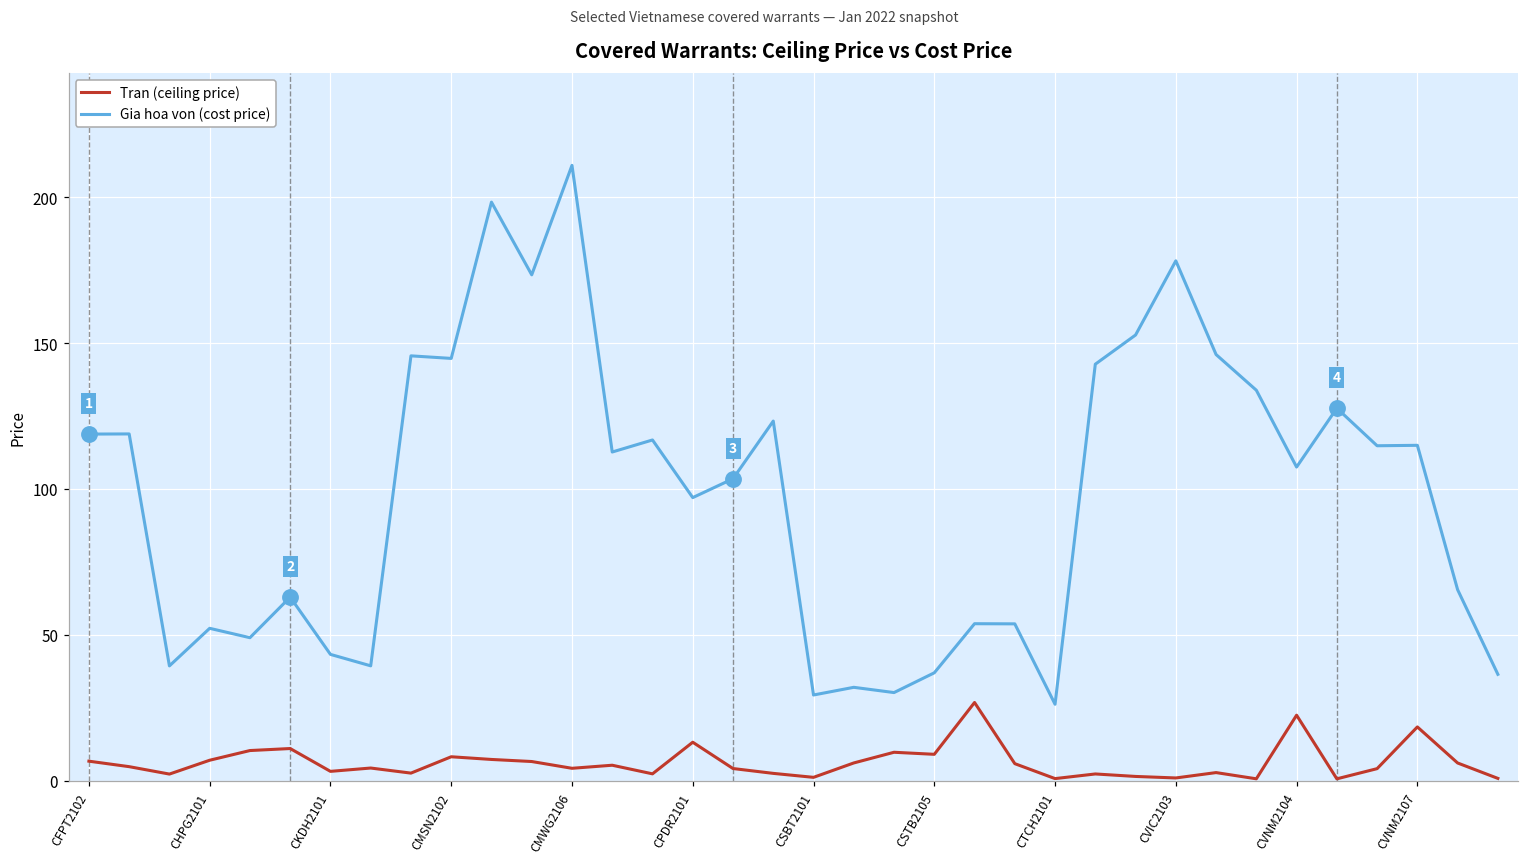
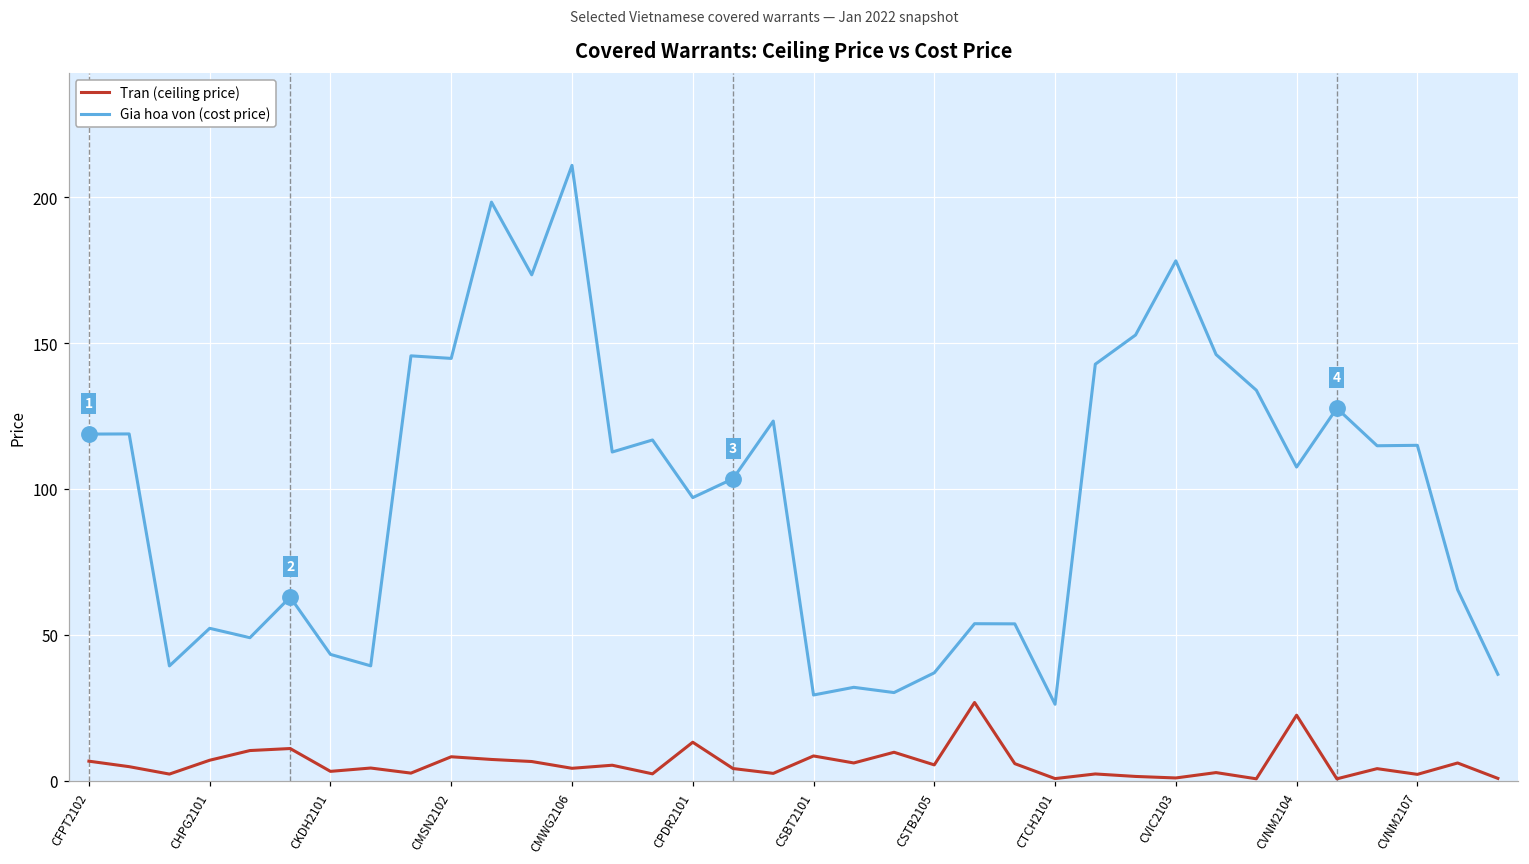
Tran (ceiling price), CSBT2101: 1 -> 9
Tran (ceiling price), CSTB2105: 9 -> 6
Tran (ceiling price), CVNM2107: 19 -> 2
